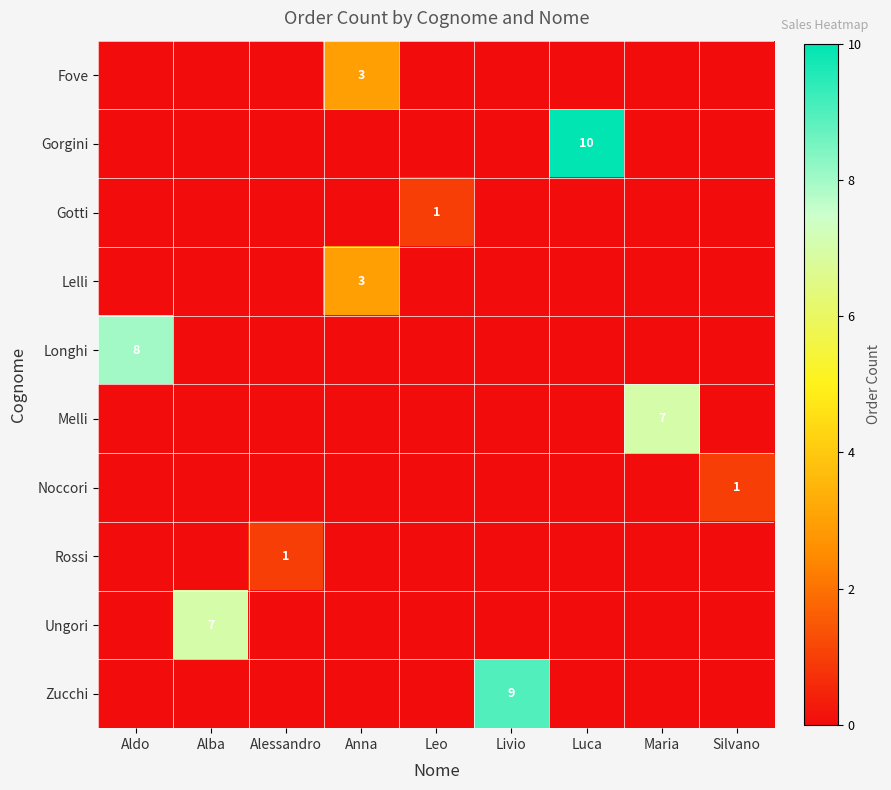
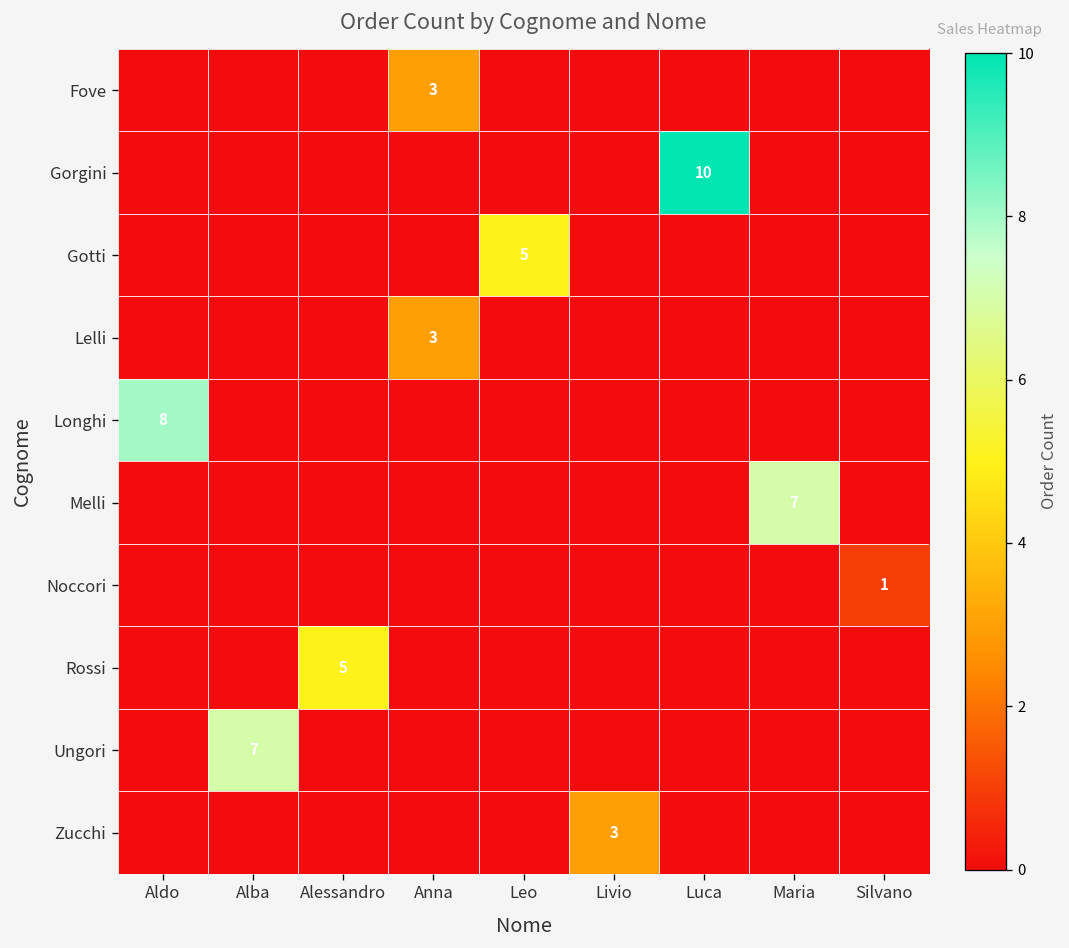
Gotti, Leo: 1 -> 5
Rossi, Alessandro: 1 -> 5
Zucchi, Livio: 9 -> 3
